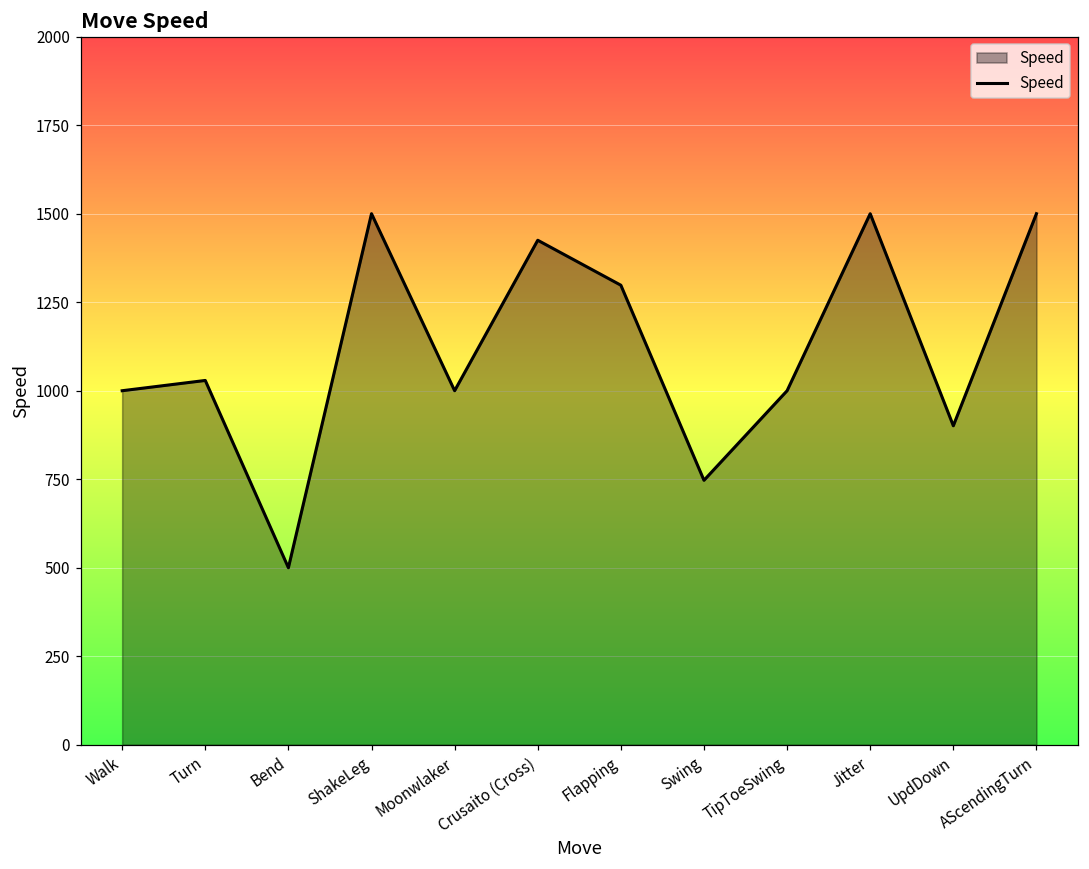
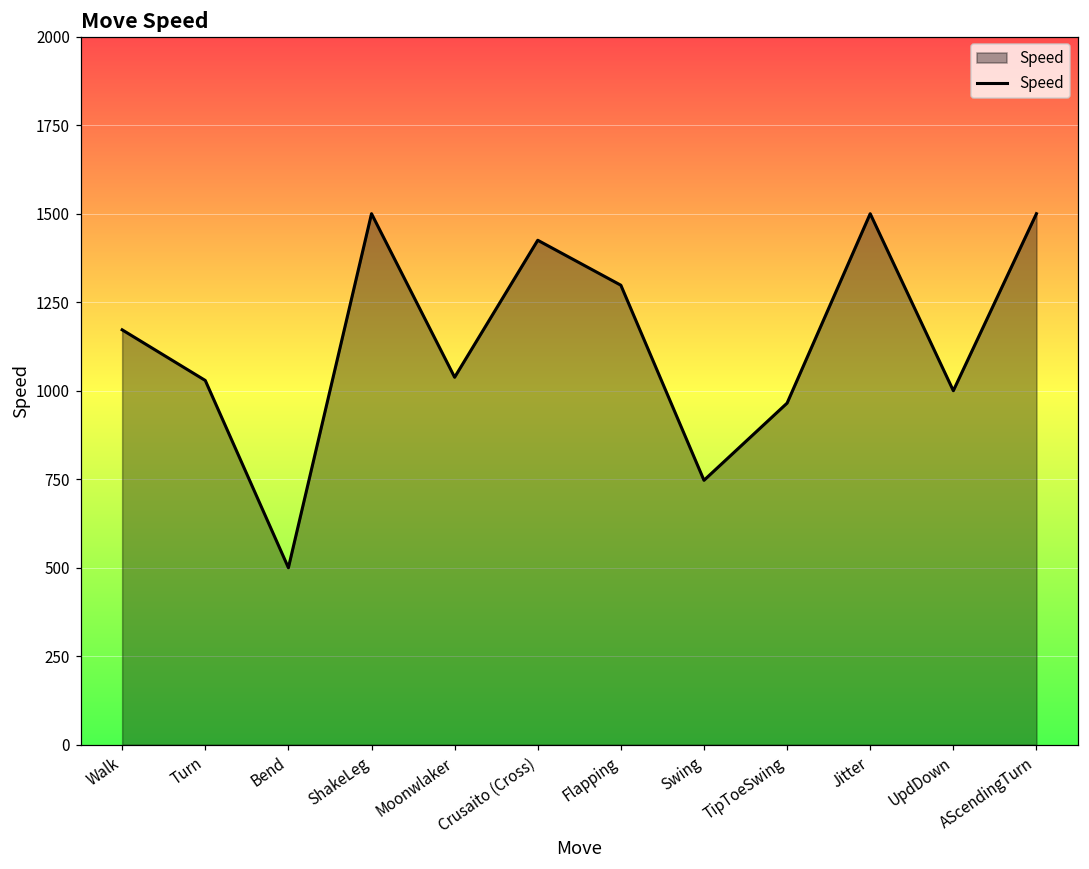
Walk: 1000 -> 1170
Moonwlaker: 1000 -> 1040
TipToeSwing: 1000 -> 970
UpdDown: 900 -> 1000
